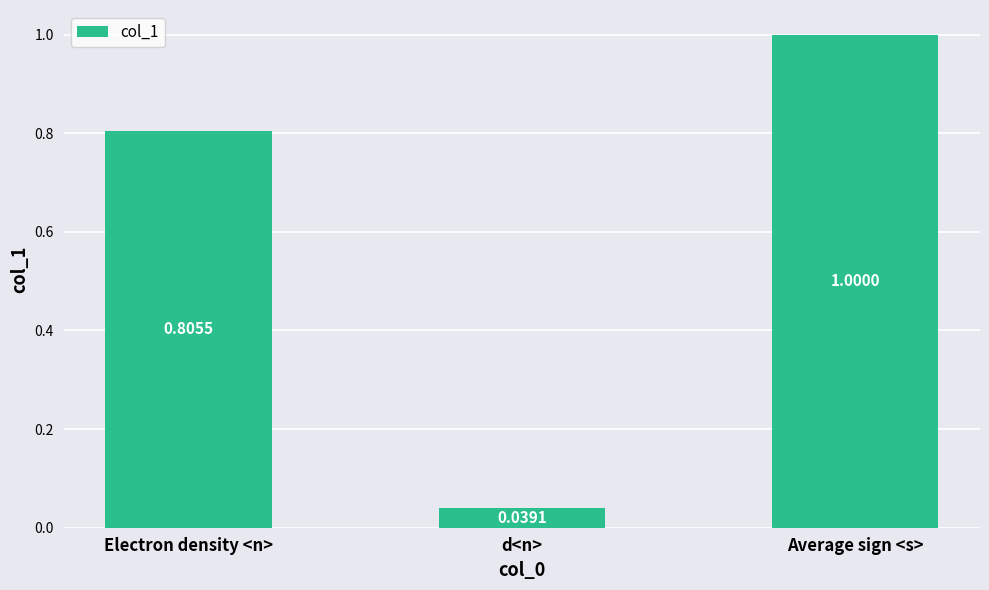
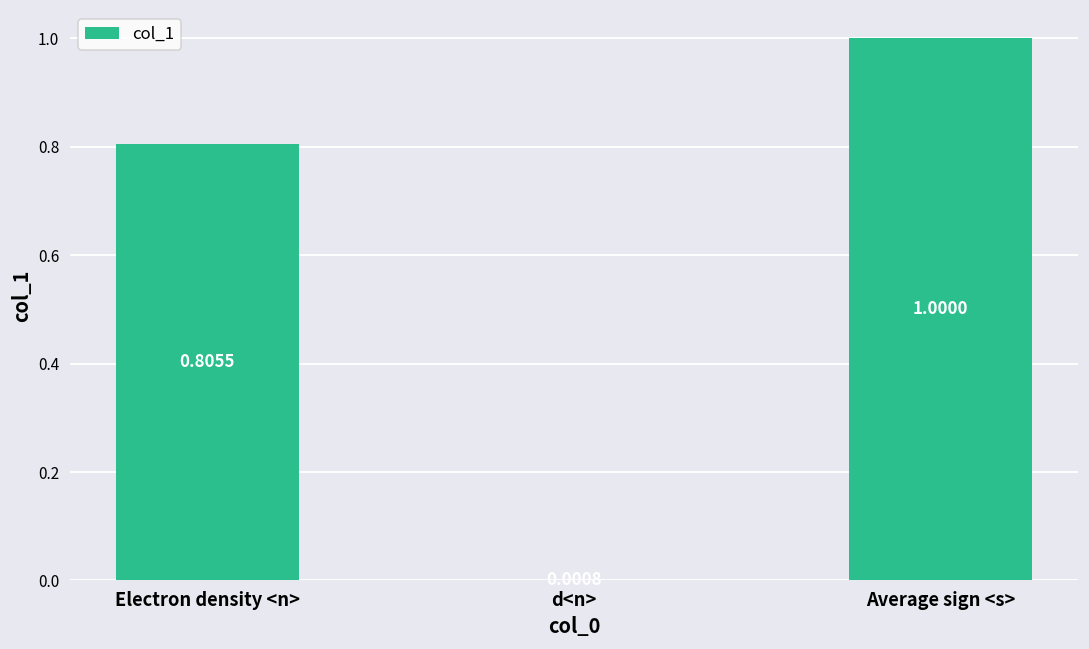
d<n>: 0.04 -> 0.00
